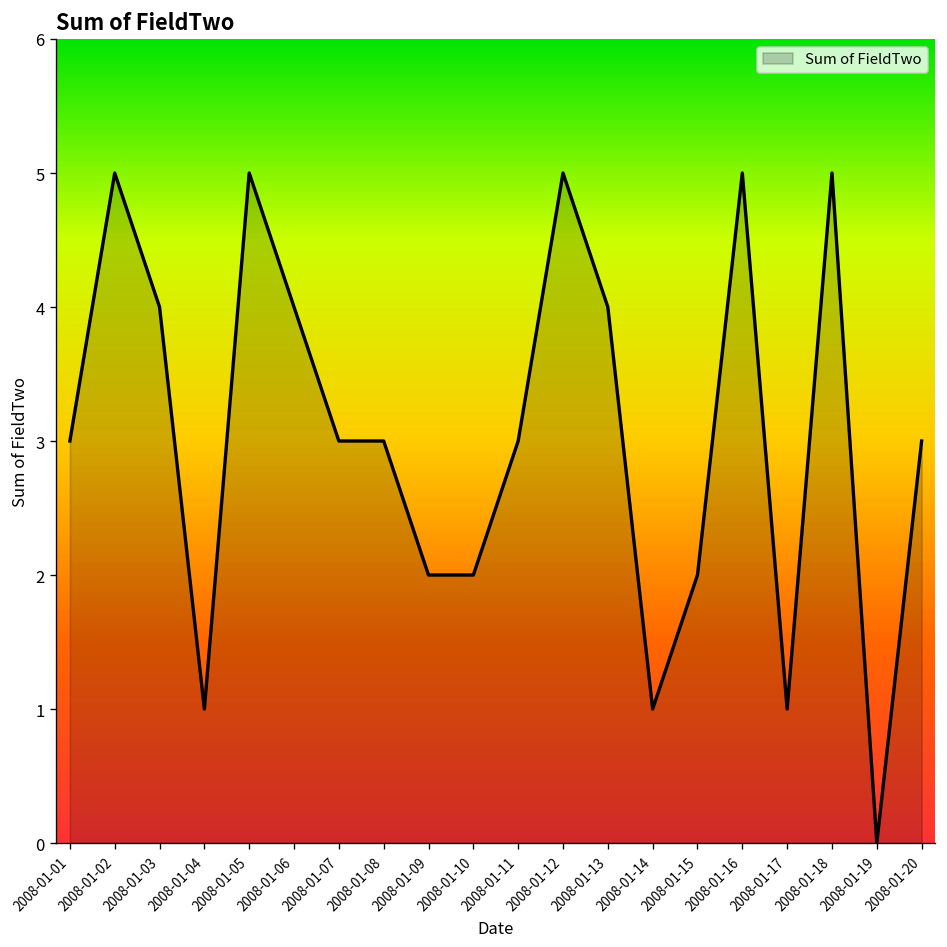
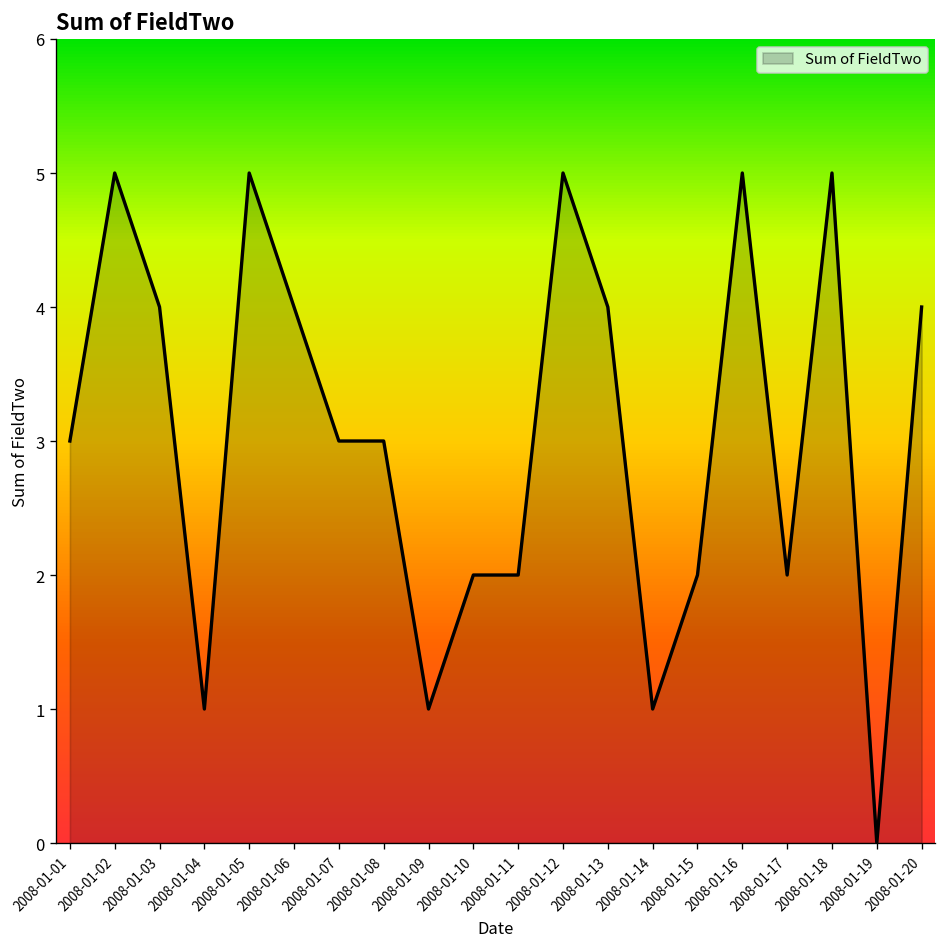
2008-01-09: 2 -> 1
2008-01-11: 3 -> 2
2008-01-17: 1 -> 2
2008-01-20: 3 -> 4
